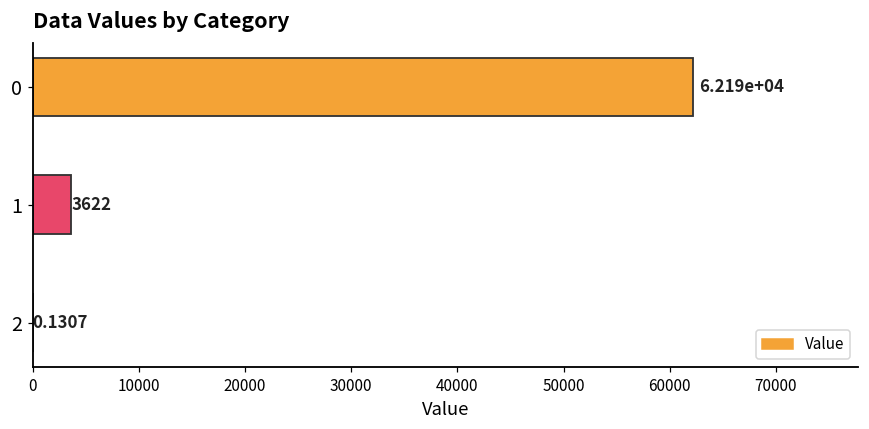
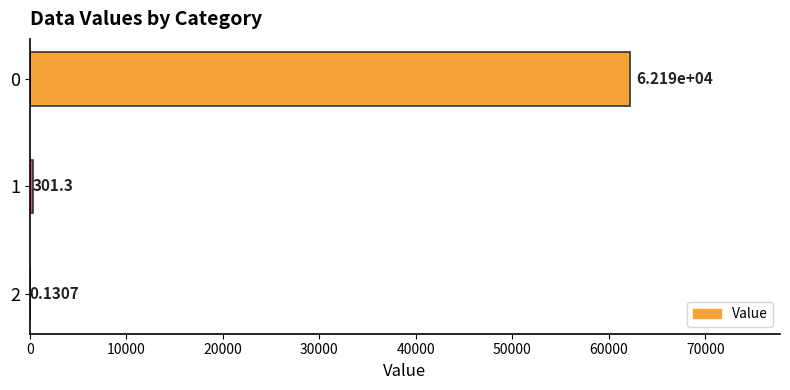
1: 3622 -> 301.3
